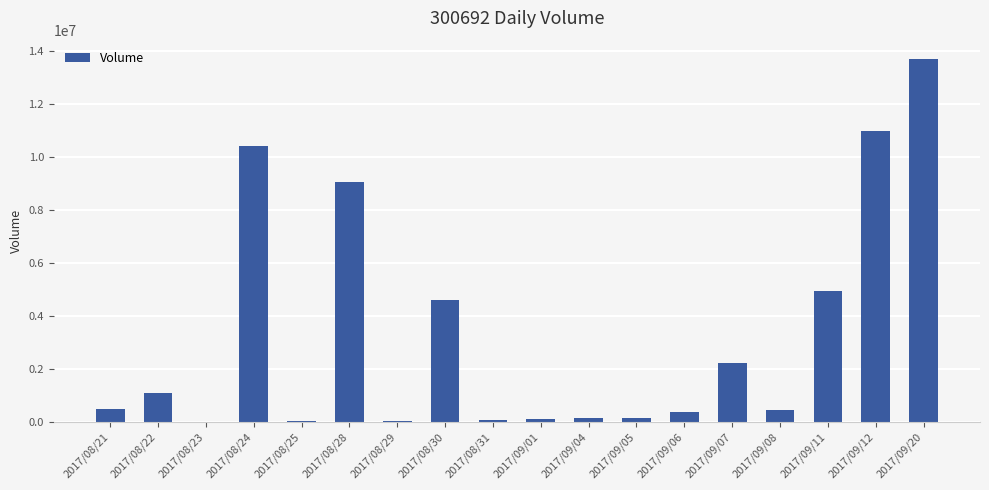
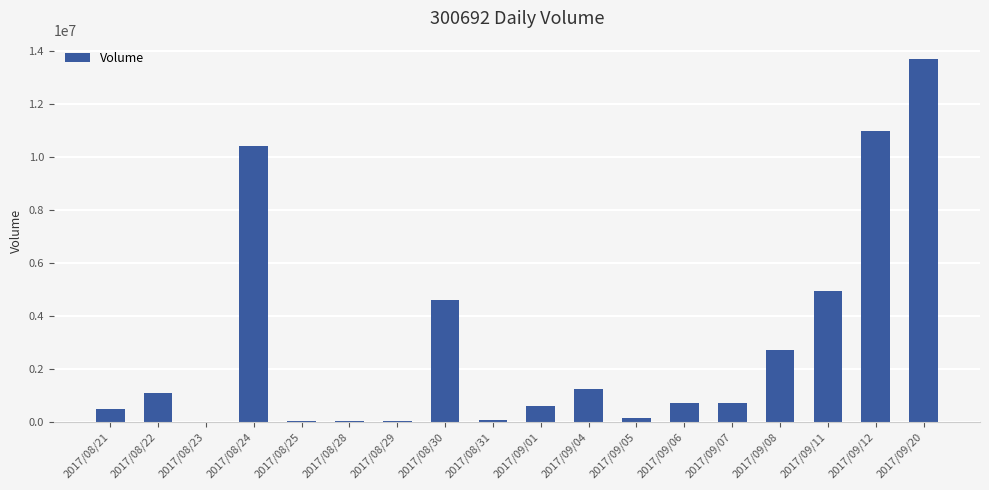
2017/08/28: 9000000 -> 0
2017/09/01: 100000 -> 600000
2017/09/04: 100000 -> 1200000
2017/09/06: 400000 -> 700000
2017/09/07: 2200000 -> 700000
2017/09/08: 400000 -> 2700000
